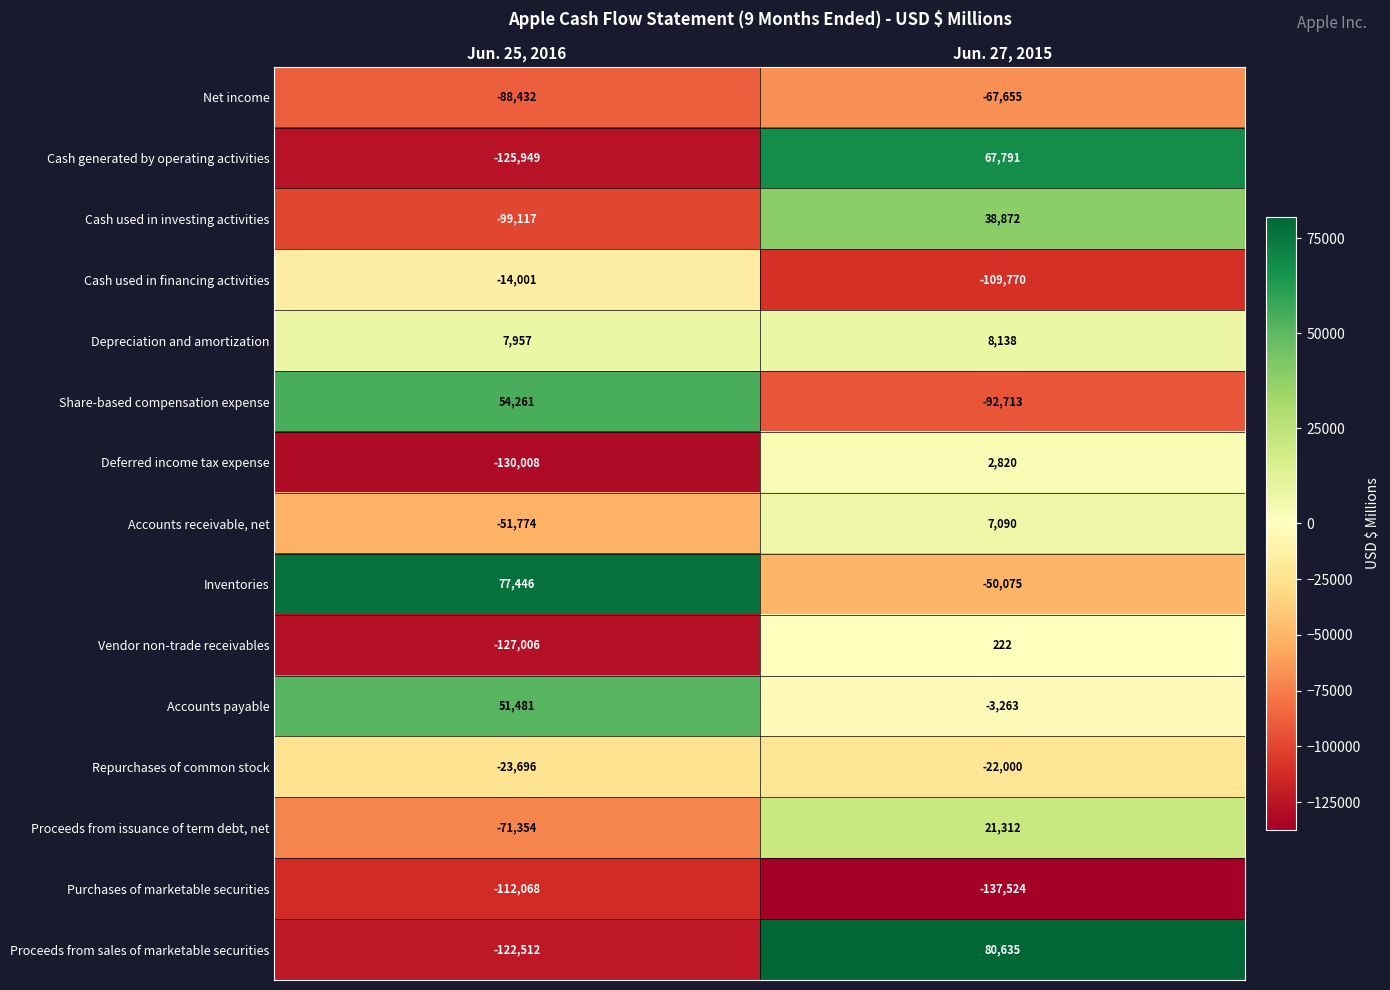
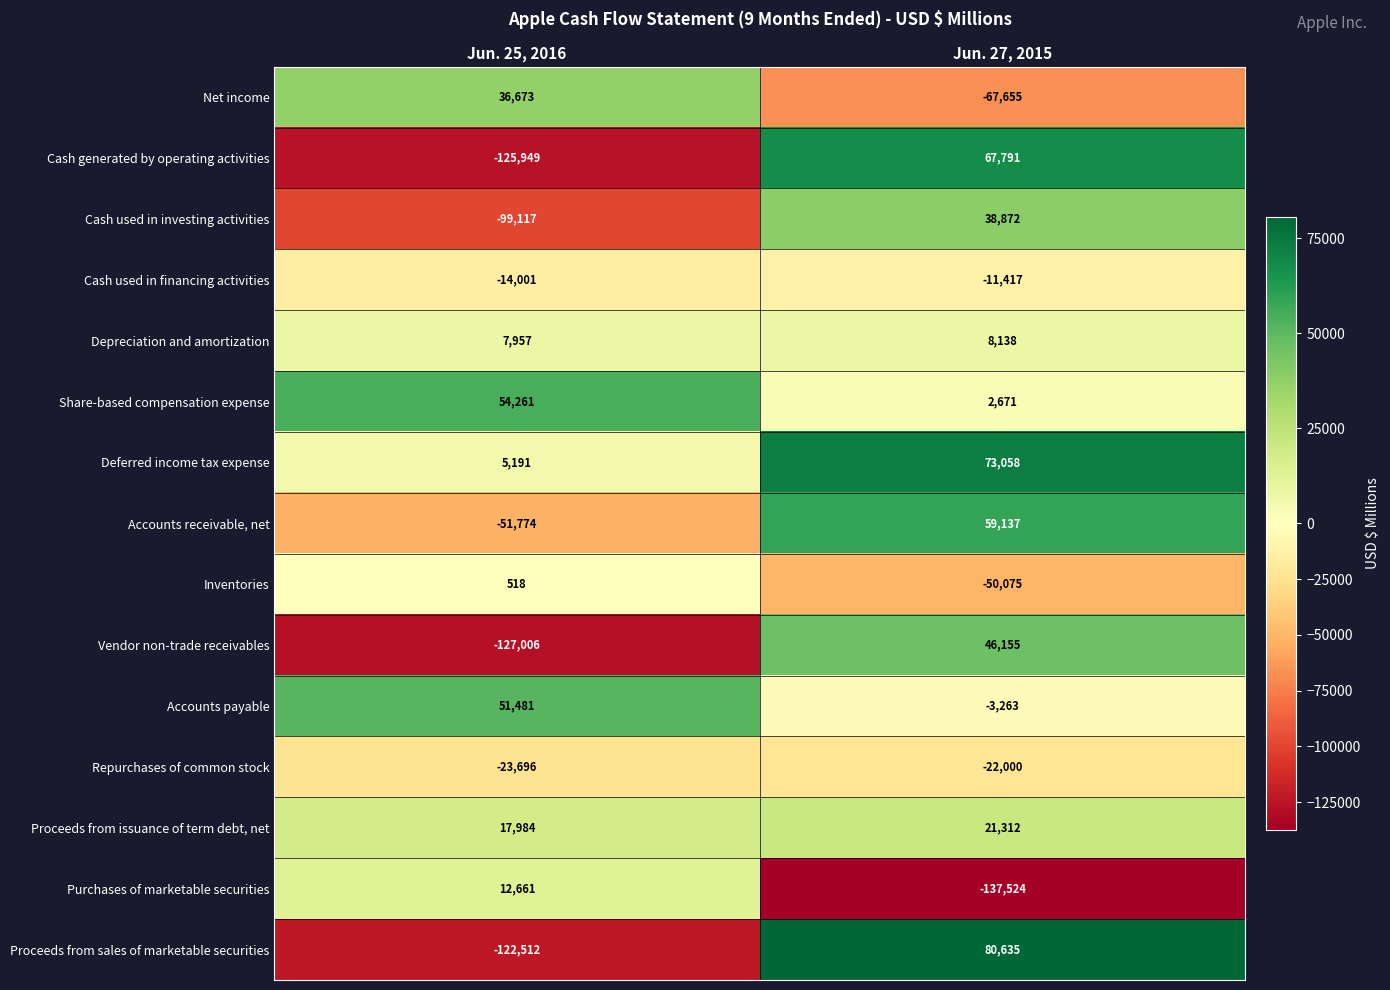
Net income, Jun. 25, 2016: -88,432 -> 36,673
Cash used in financing activities, Jun. 27, 2015: -109,770 -> -11,417
Share-based compensation expense, Jun. 27, 2015: -92,713 -> 2,671
Deferred income tax expense, Jun. 25, 2016: -130,008 -> 5,191
Deferred income tax expense, Jun. 27, 2015: 2,820 -> 73,058
Accounts receivable, net, Jun. 27, 2015: 7,090 -> 59,137
Inventories, Jun. 25, 2016: 77,446 -> 518
Vendor non-trade receivables, Jun. 27, 2015: 222 -> 46,155
Proceeds from issuance of term debt, net, Jun. 25, 2016: -71,354 -> 17,984
Purchases of marketable securities, Jun. 25, 2016: -112,068 -> 12,661
